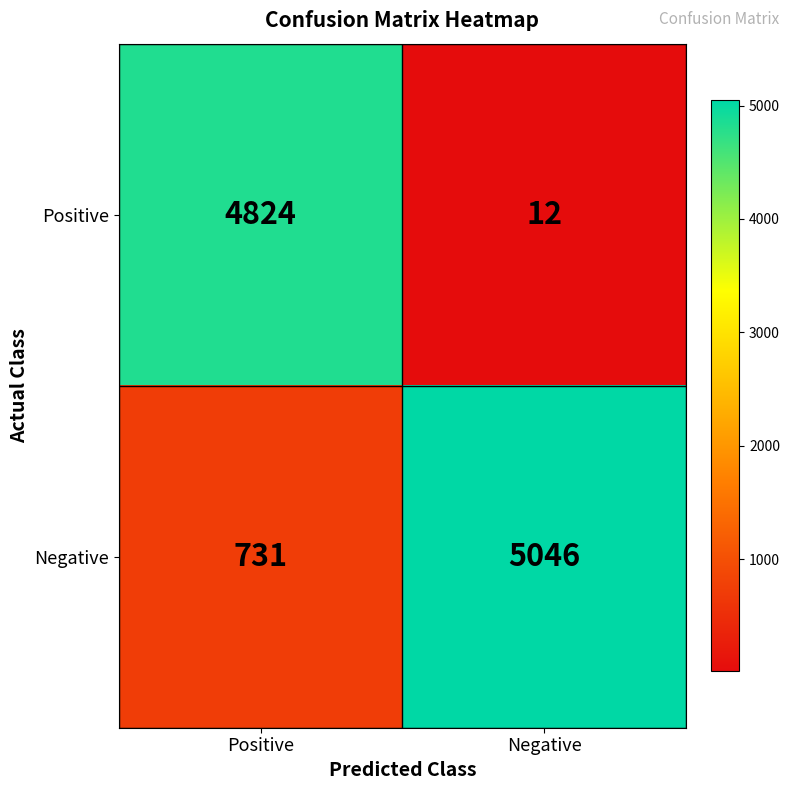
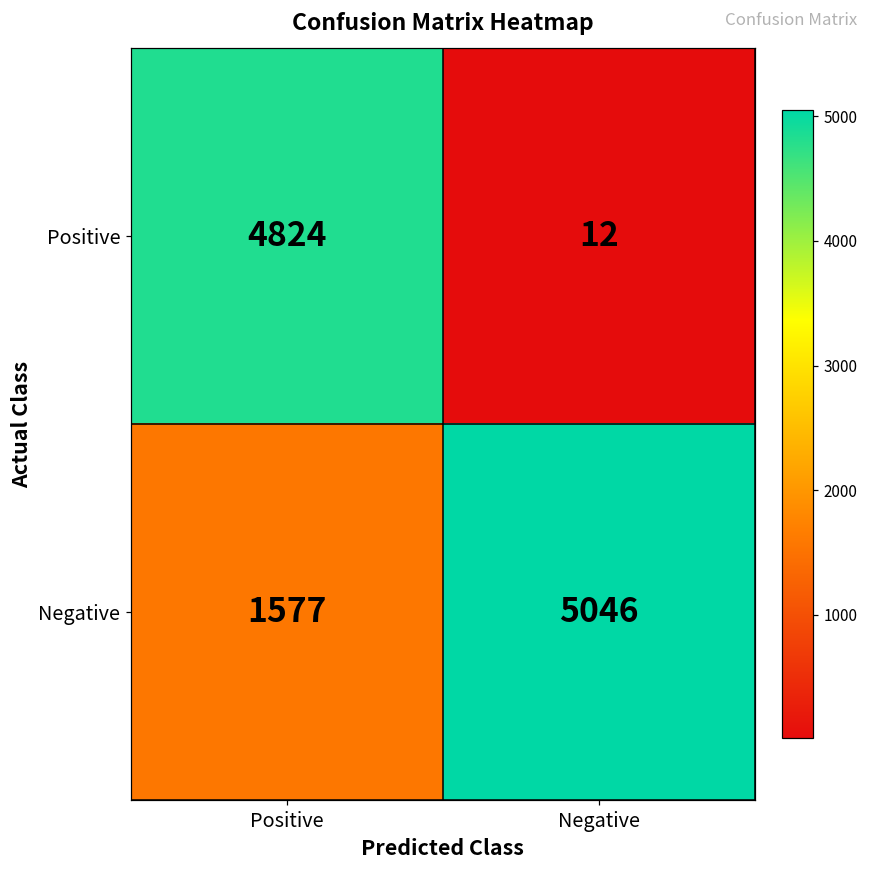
Negative, Positive: 731 -> 1577
